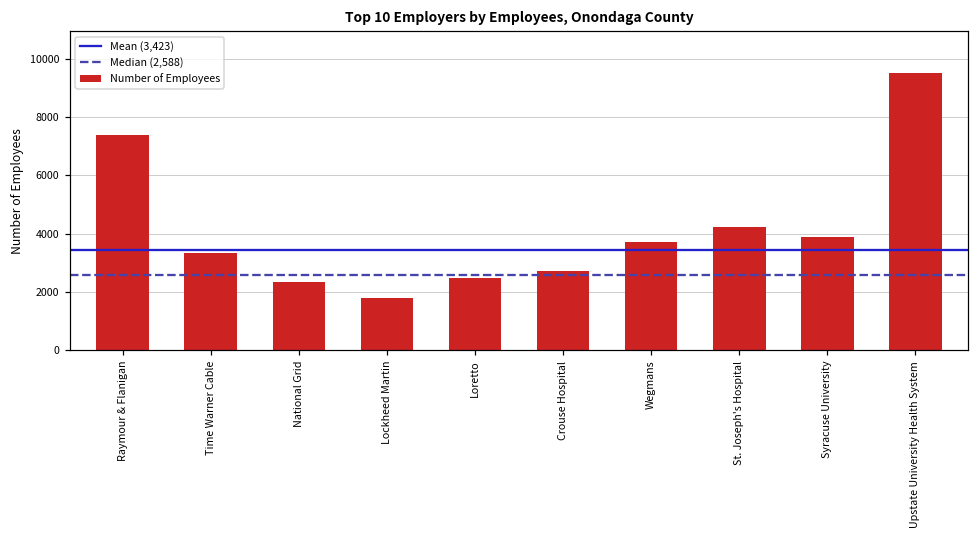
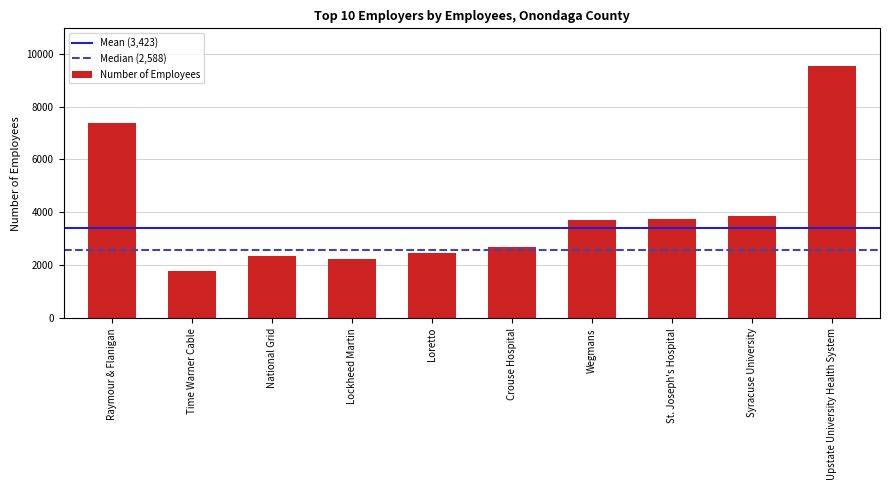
Time Warner Cable: 3300 -> 1800
Lockheed Martin: 1800 -> 2300
St. Joseph's Hospital: 4200 -> 3700
